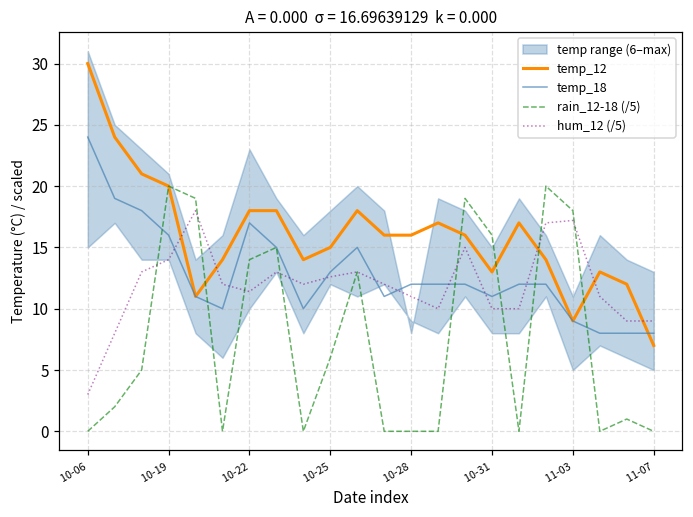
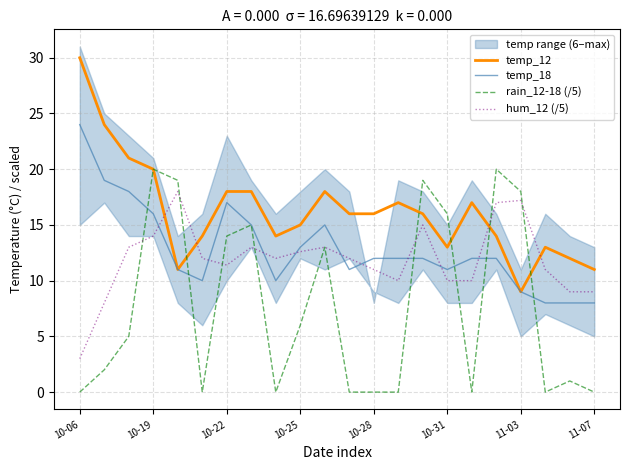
temp_12, 11-07: 7 -> 11
